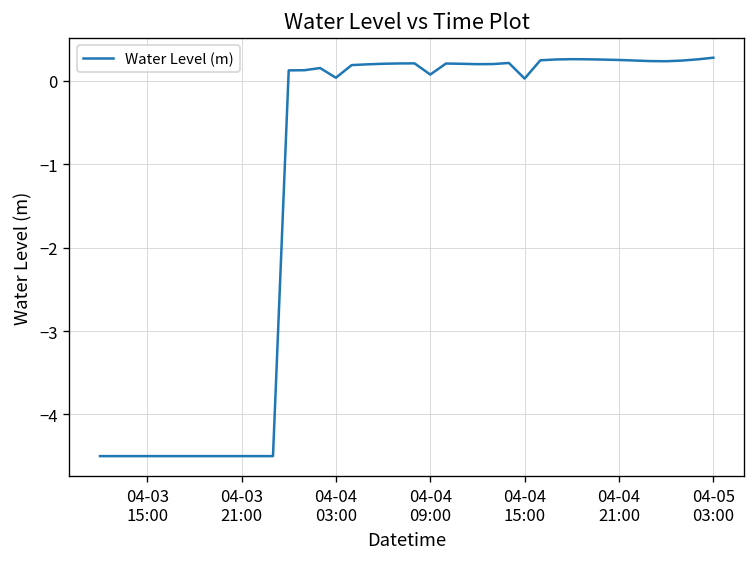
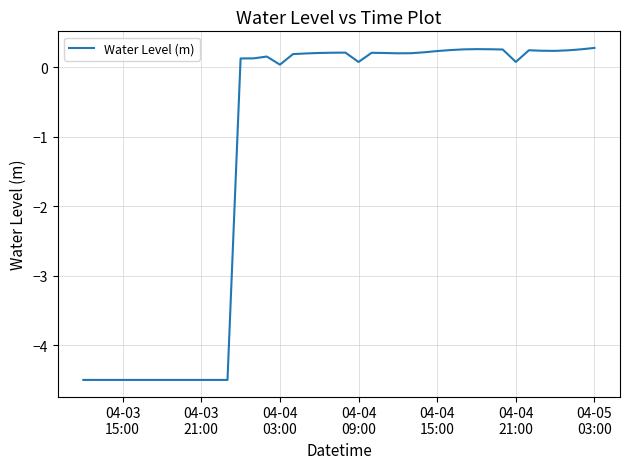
04-04 15:00: 0.0 -> 0.2
04-04 21:00: 0.3 -> 0.1
